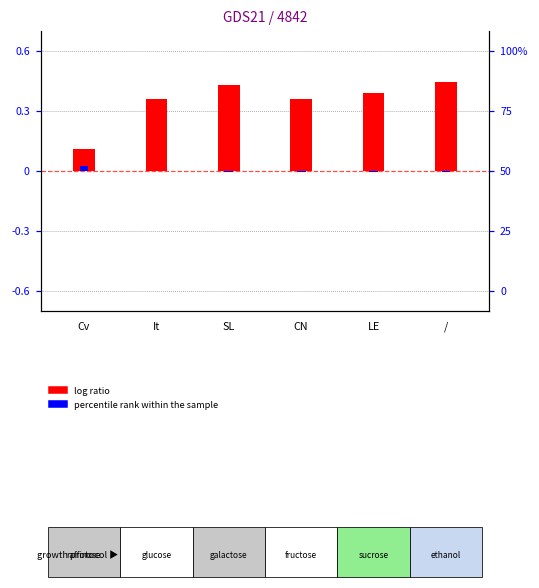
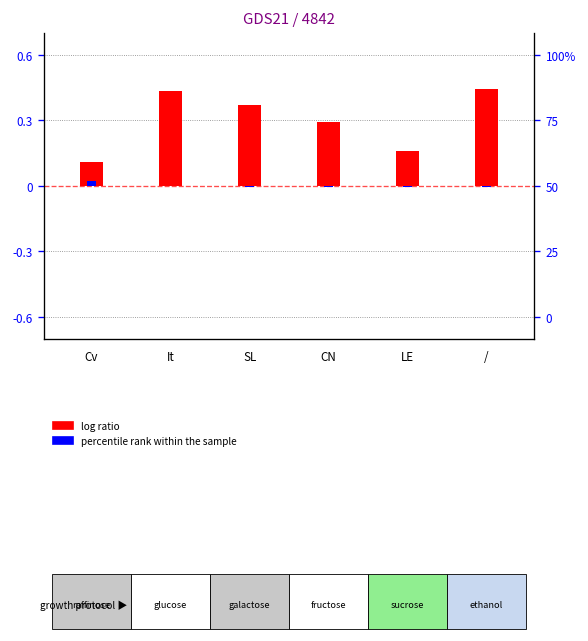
log ratio, It: 0.36 -> 0.44
log ratio, SL: 0.43 -> 0.37
log ratio, CN: 0.36 -> 0.29
log ratio, LE: 0.39 -> 0.16
